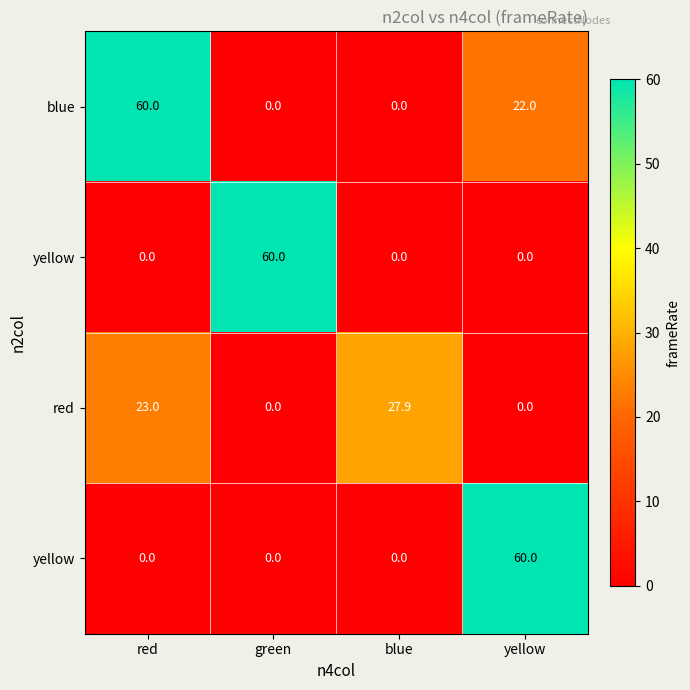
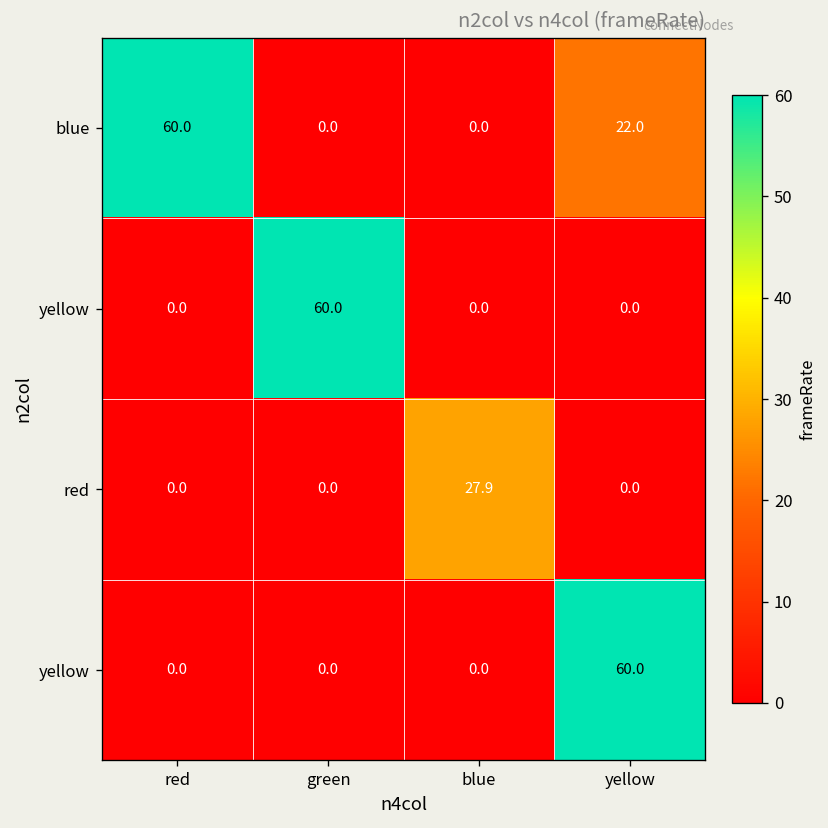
red, red: 23.0 -> 0.0
